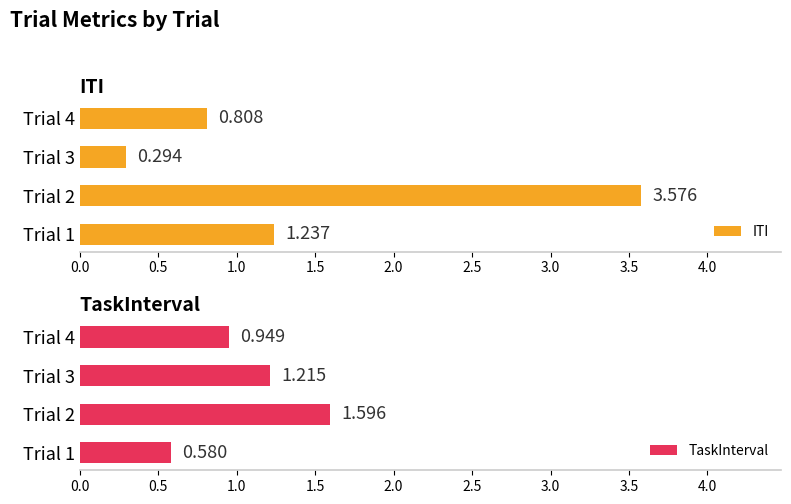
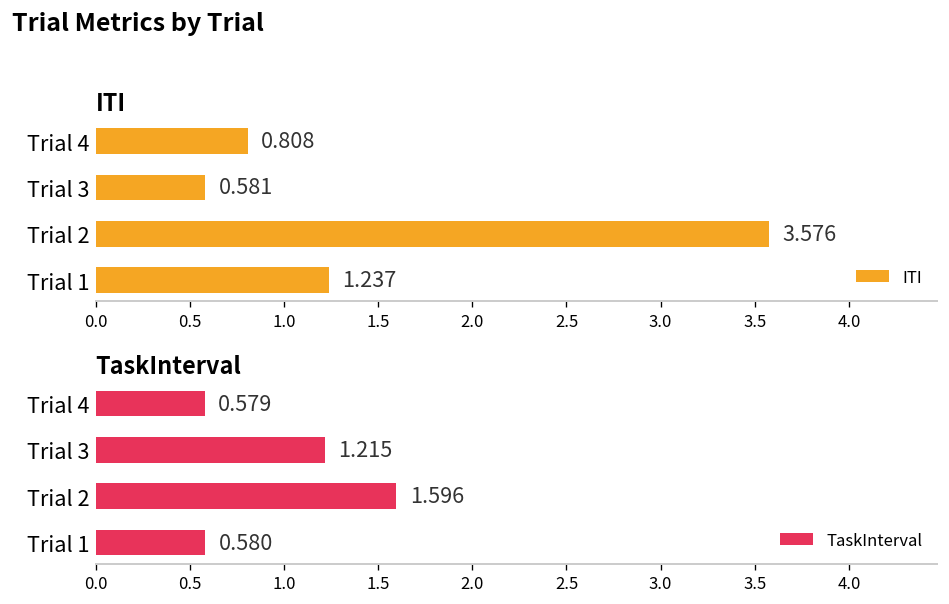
ITI, Trial 3: 0.294 -> 0.581
TaskInterval, Trial 4: 0.949 -> 0.579
